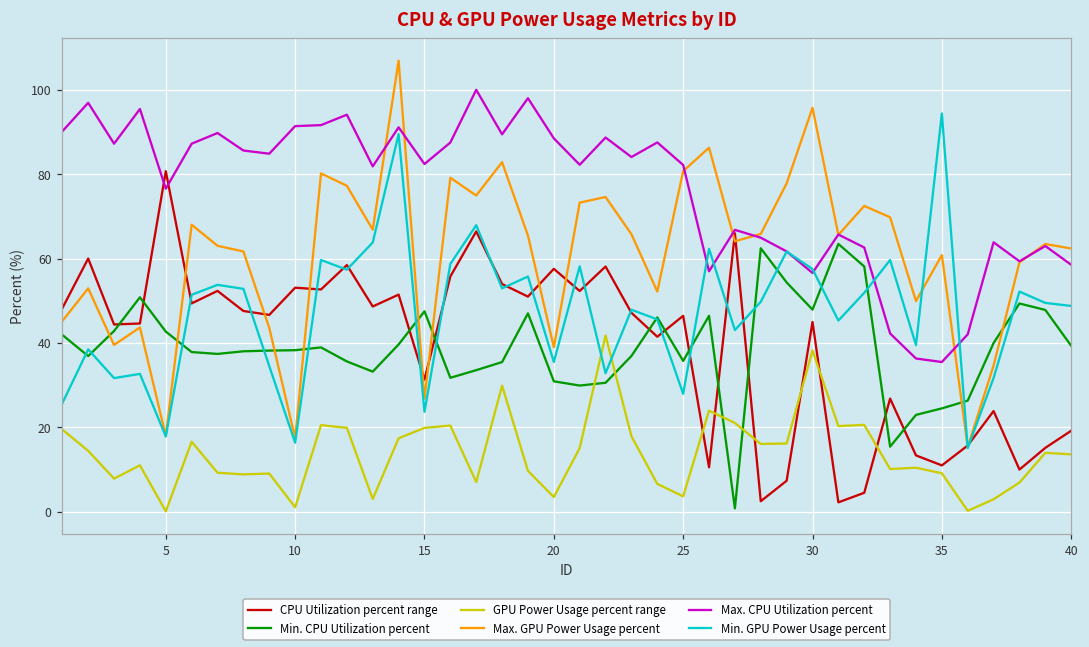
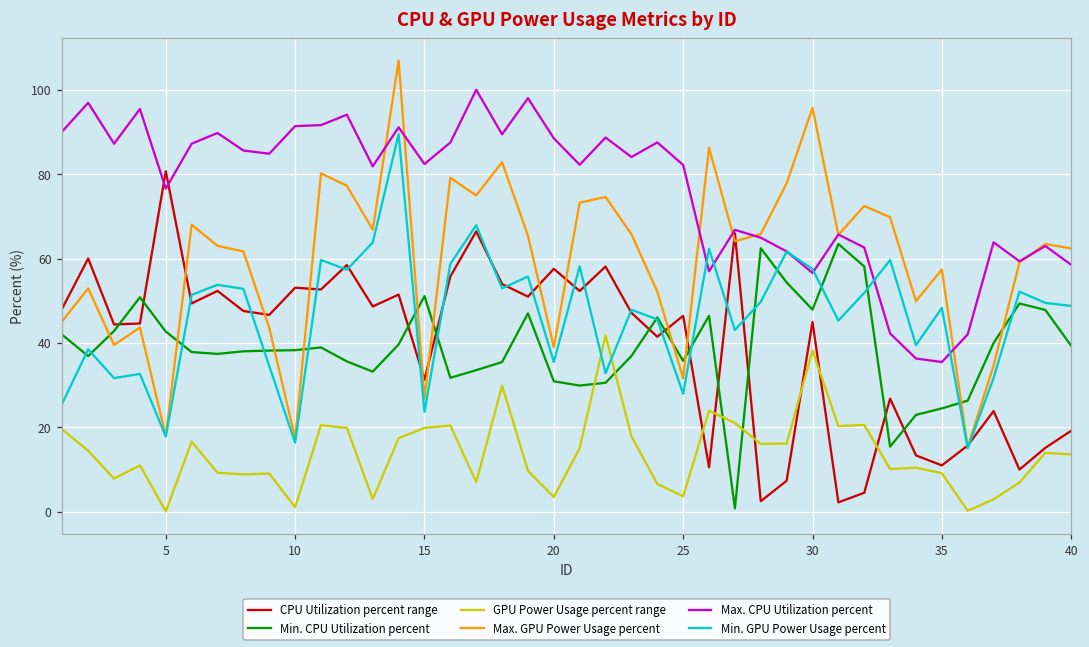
Min. CPU Utilization percent, 15: 48 -> 51
Max. GPU Power Usage percent, 25: 81 -> 32
Max. GPU Power Usage percent, 35: 61 -> 57
Min. GPU Power Usage percent, 35: 94 -> 48
